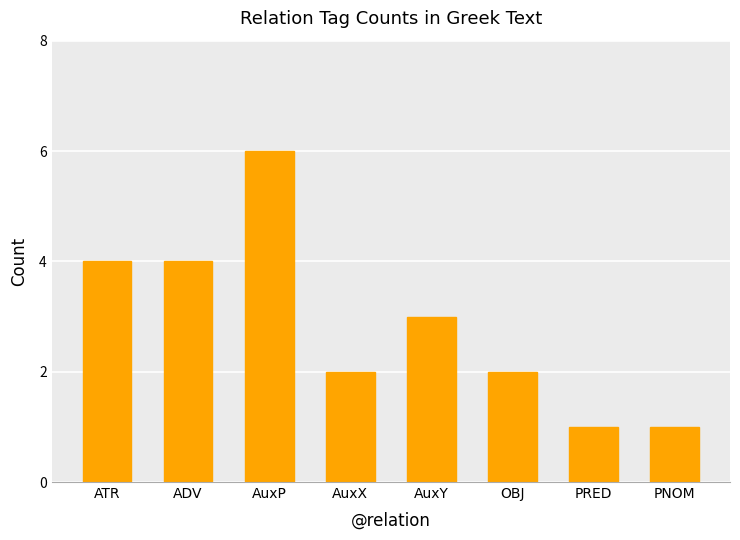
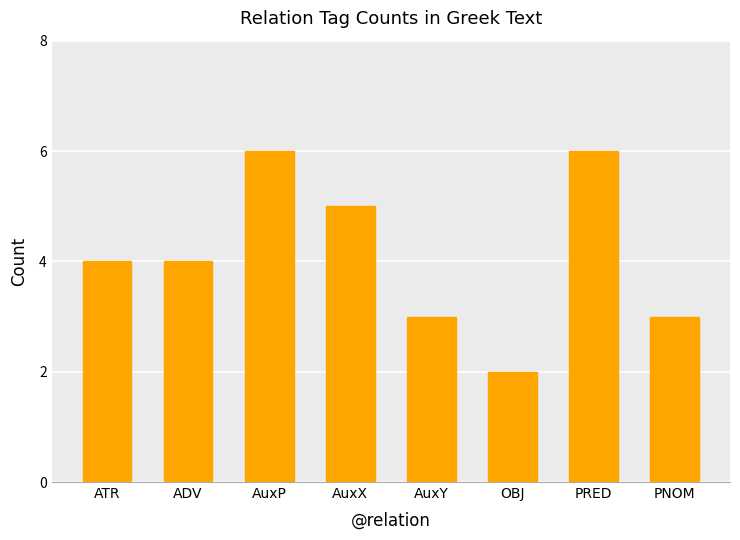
AuxX: 2 -> 5
PRED: 1 -> 6
PNOM: 1 -> 3
